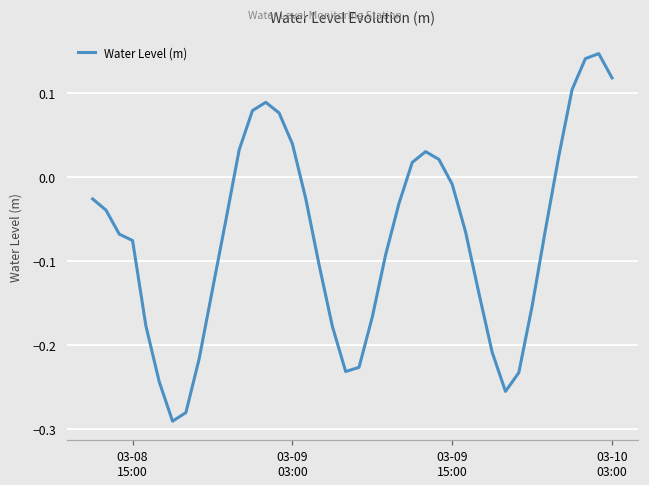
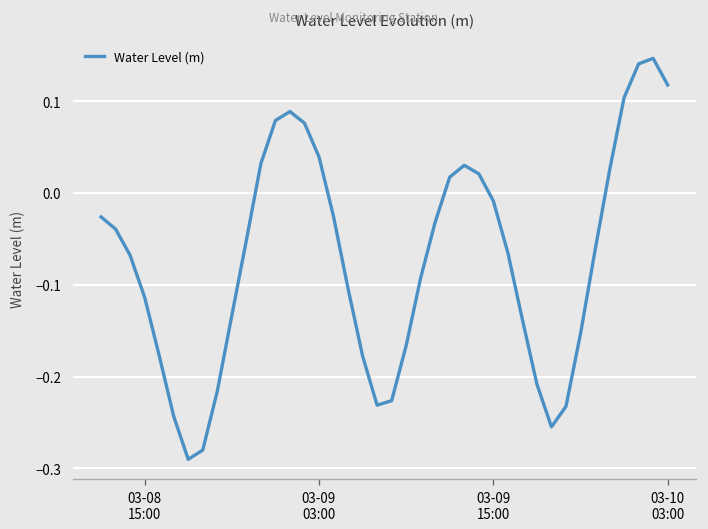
03-08 15:00: -0.08 -> -0.11
